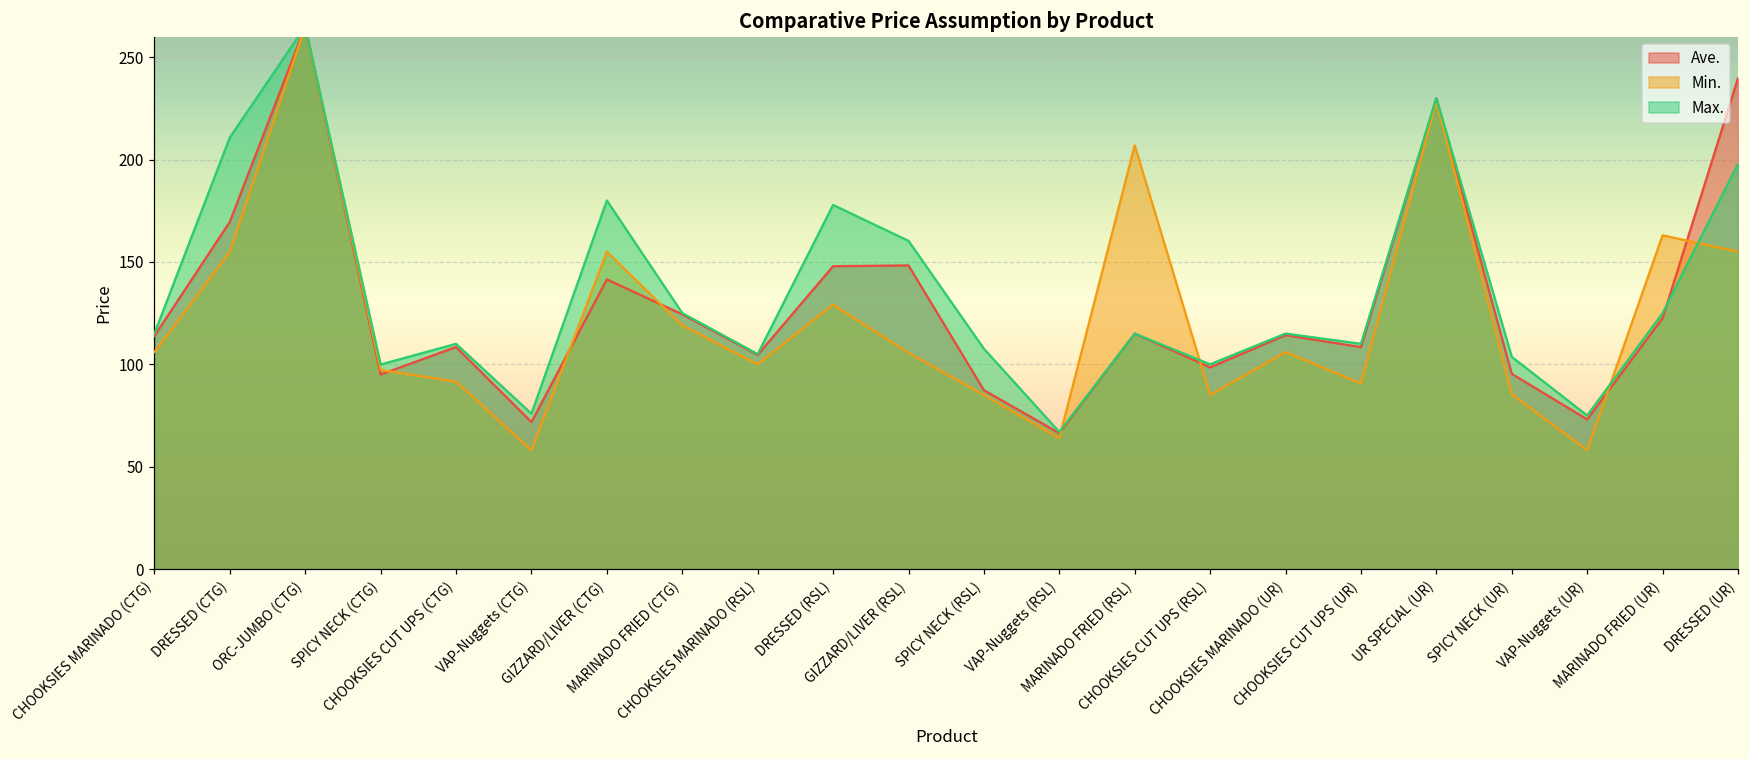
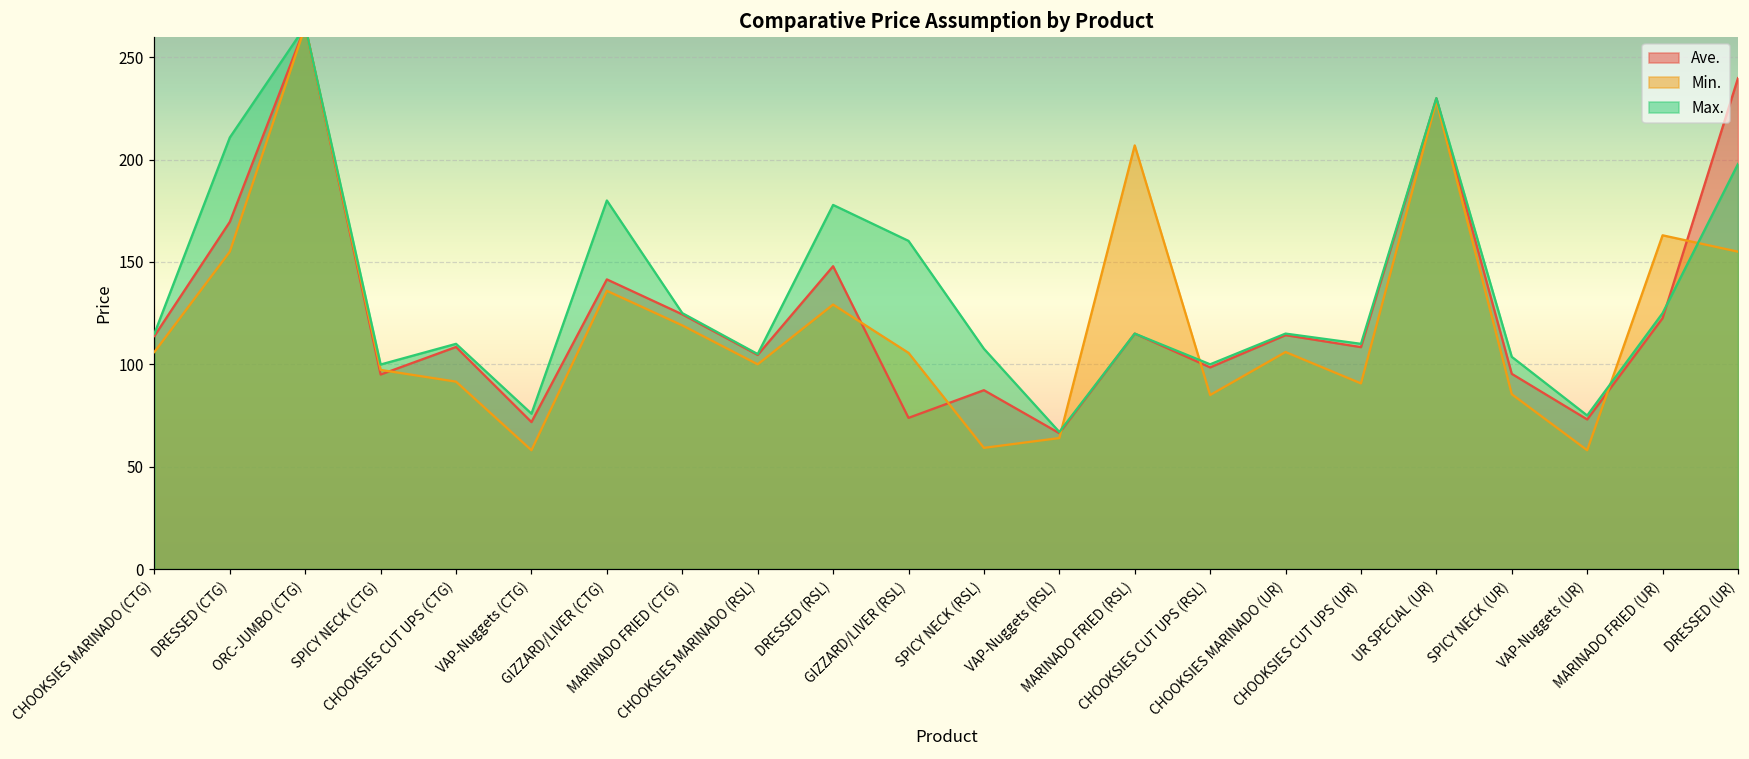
Min., GIZZARD/LIVER (CTG): 155 -> 136
Ave., GIZZARD/LIVER (RSL): 148 -> 74
Min., SPICY NECK (RSL): 85 -> 59
